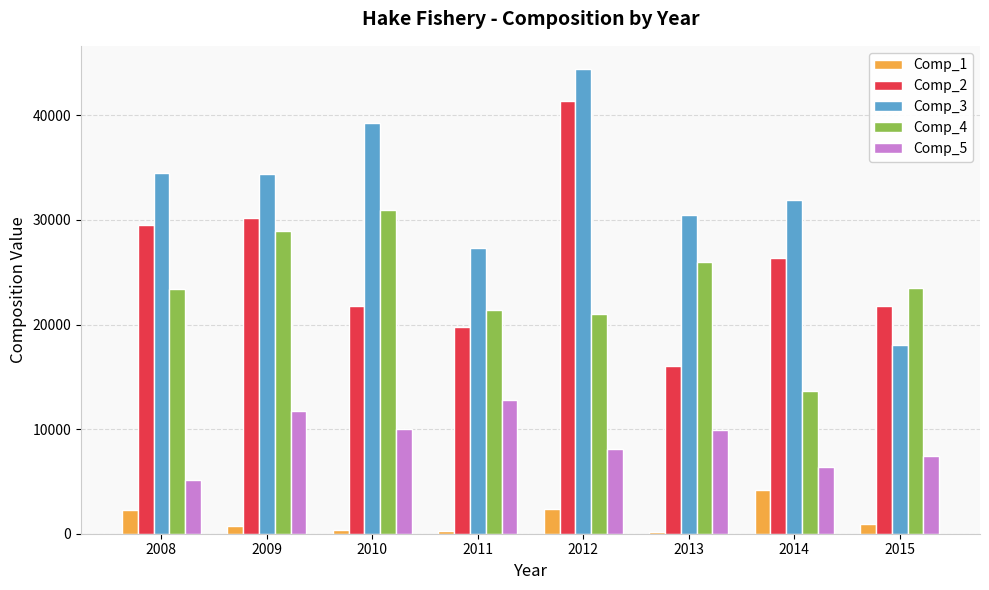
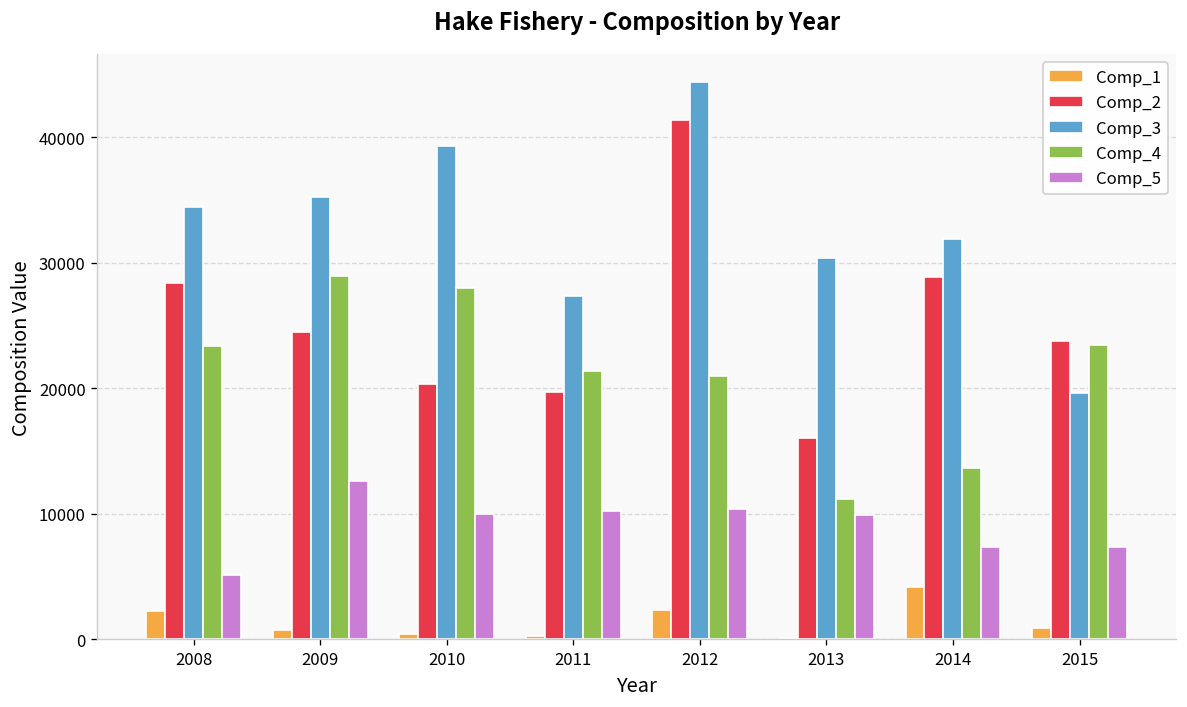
Comp_2, 2008: 29500 -> 28400
Comp_2, 2009: 30200 -> 24500
Comp_3, 2009: 34400 -> 35200
Comp_5, 2009: 11700 -> 12600
Comp_2, 2010: 21800 -> 20400
Comp_4, 2010: 30900 -> 28000
Comp_5, 2011: 12800 -> 10300
Comp_5, 2012: 8100 -> 10400
Comp_4, 2013: 26000 -> 11200
Comp_2, 2014: 26300 -> 28900
Comp_5, 2014: 6300 -> 7400
Comp_2, 2015: 21700 -> 23800
Comp_3, 2015: 18100 -> 19700
